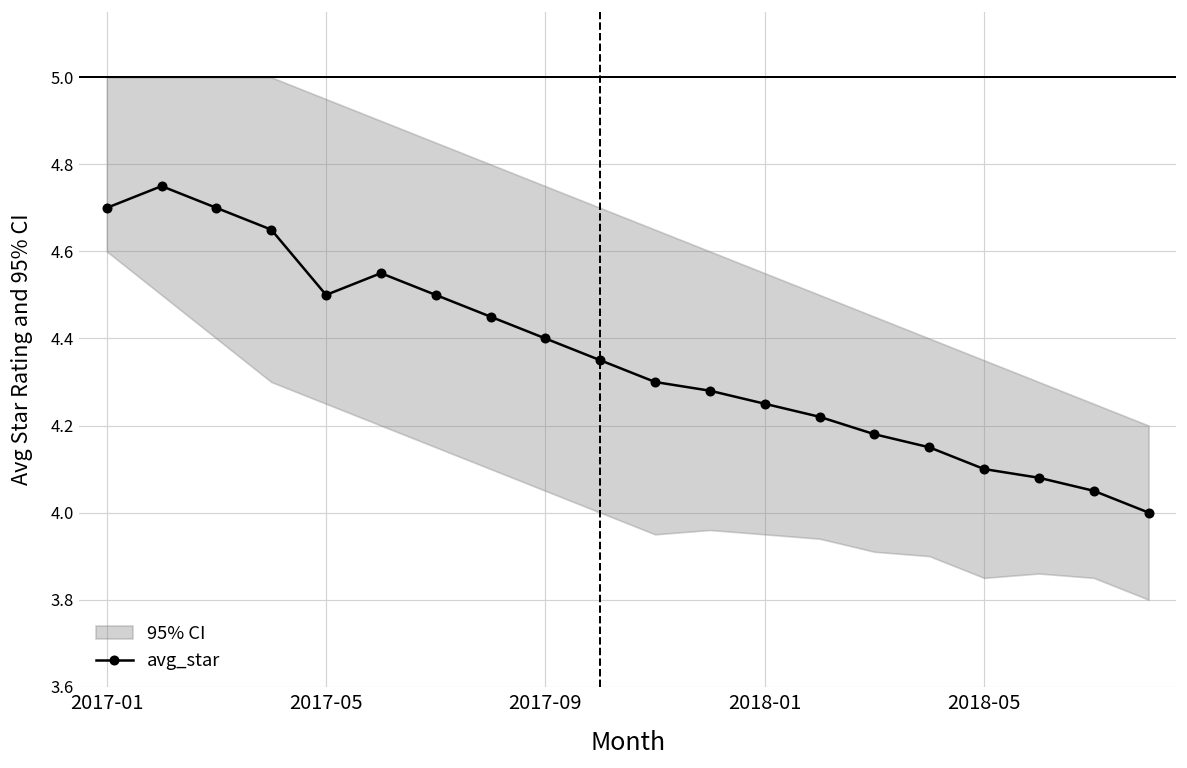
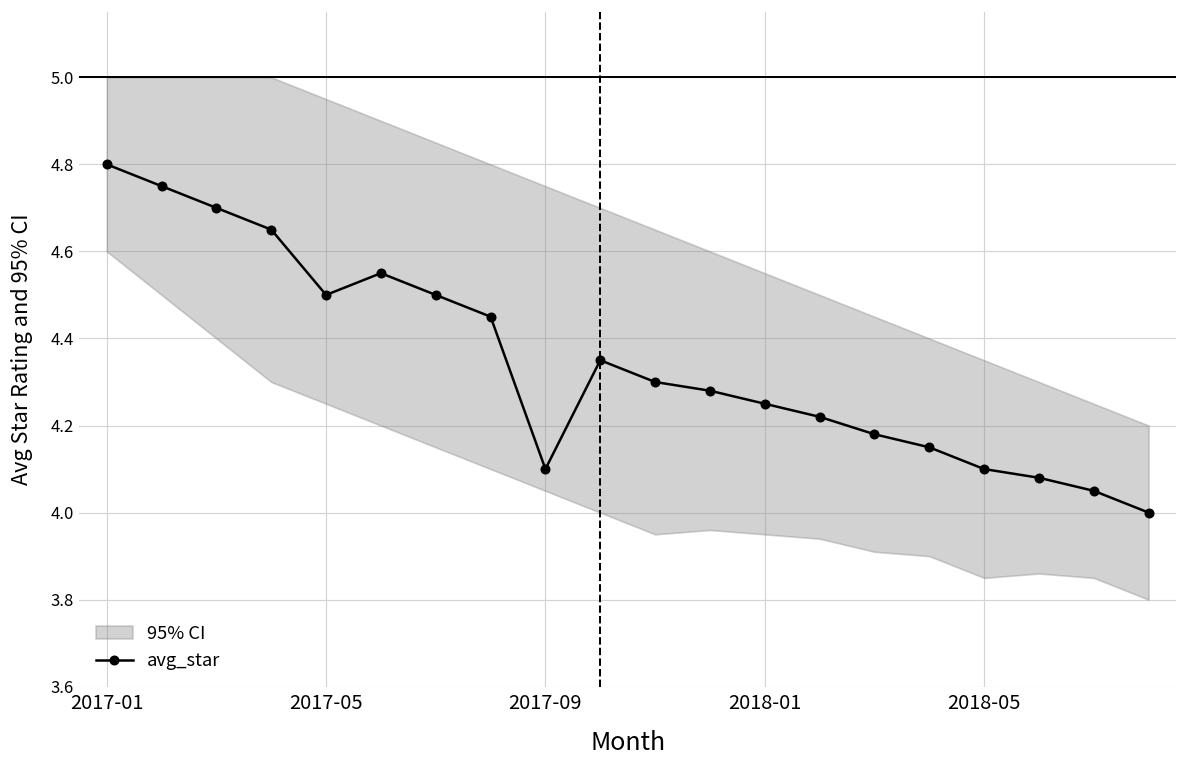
avg_star, 2017-01: 4.7 -> 4.8
avg_star, 2017-09: 4.4 -> 4.1
